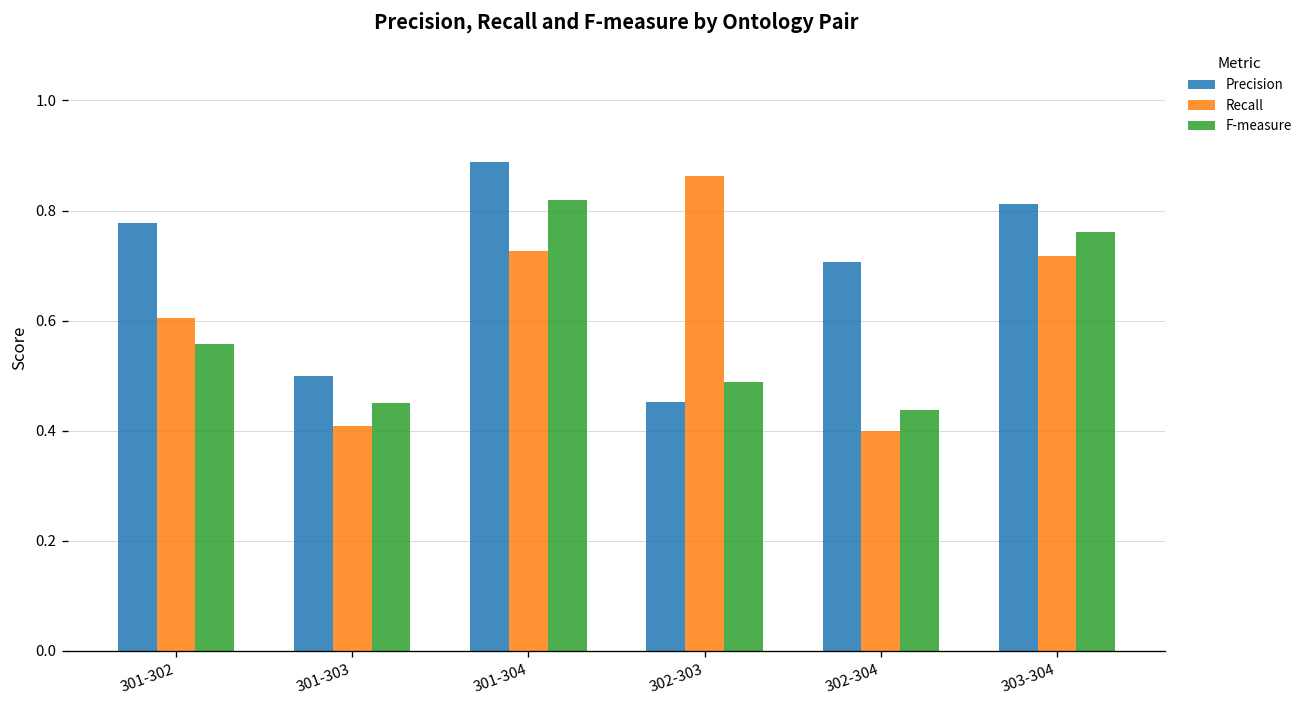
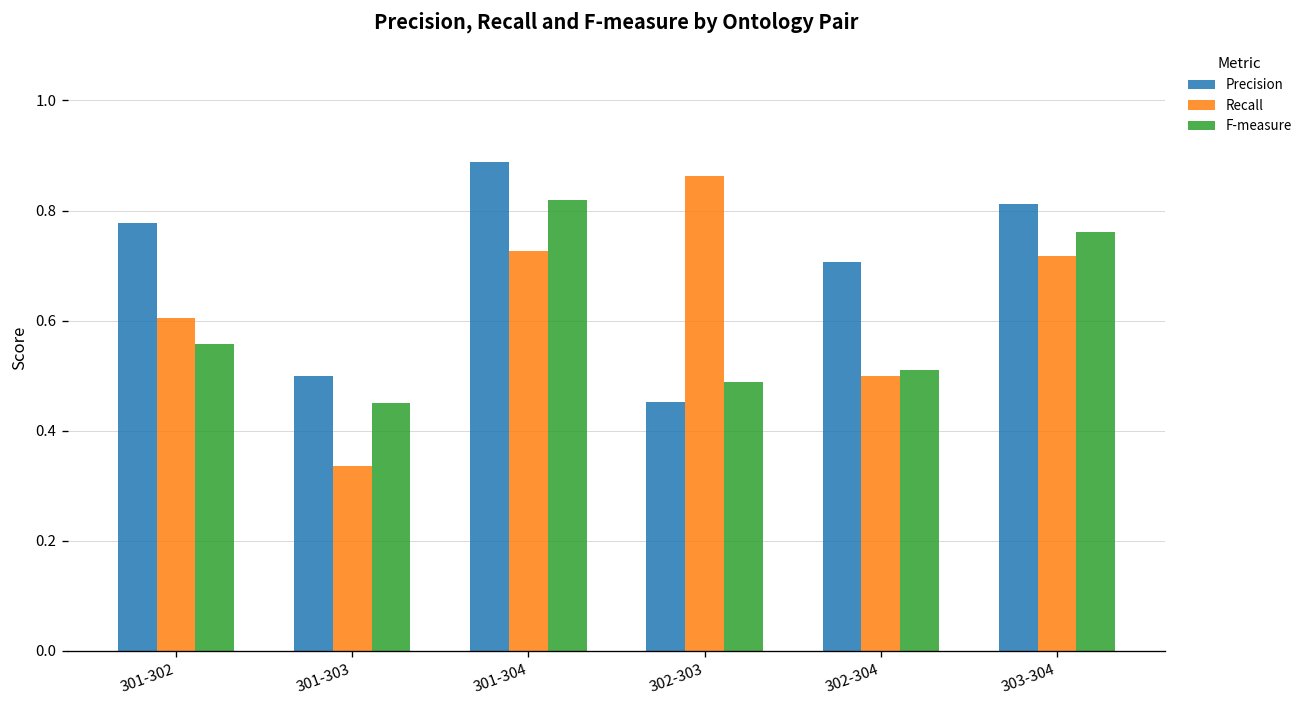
Recall, 301-303: 0.41 -> 0.33
Recall, 302-304: 0.4 -> 0.5
F-measure, 302-304: 0.44 -> 0.51
